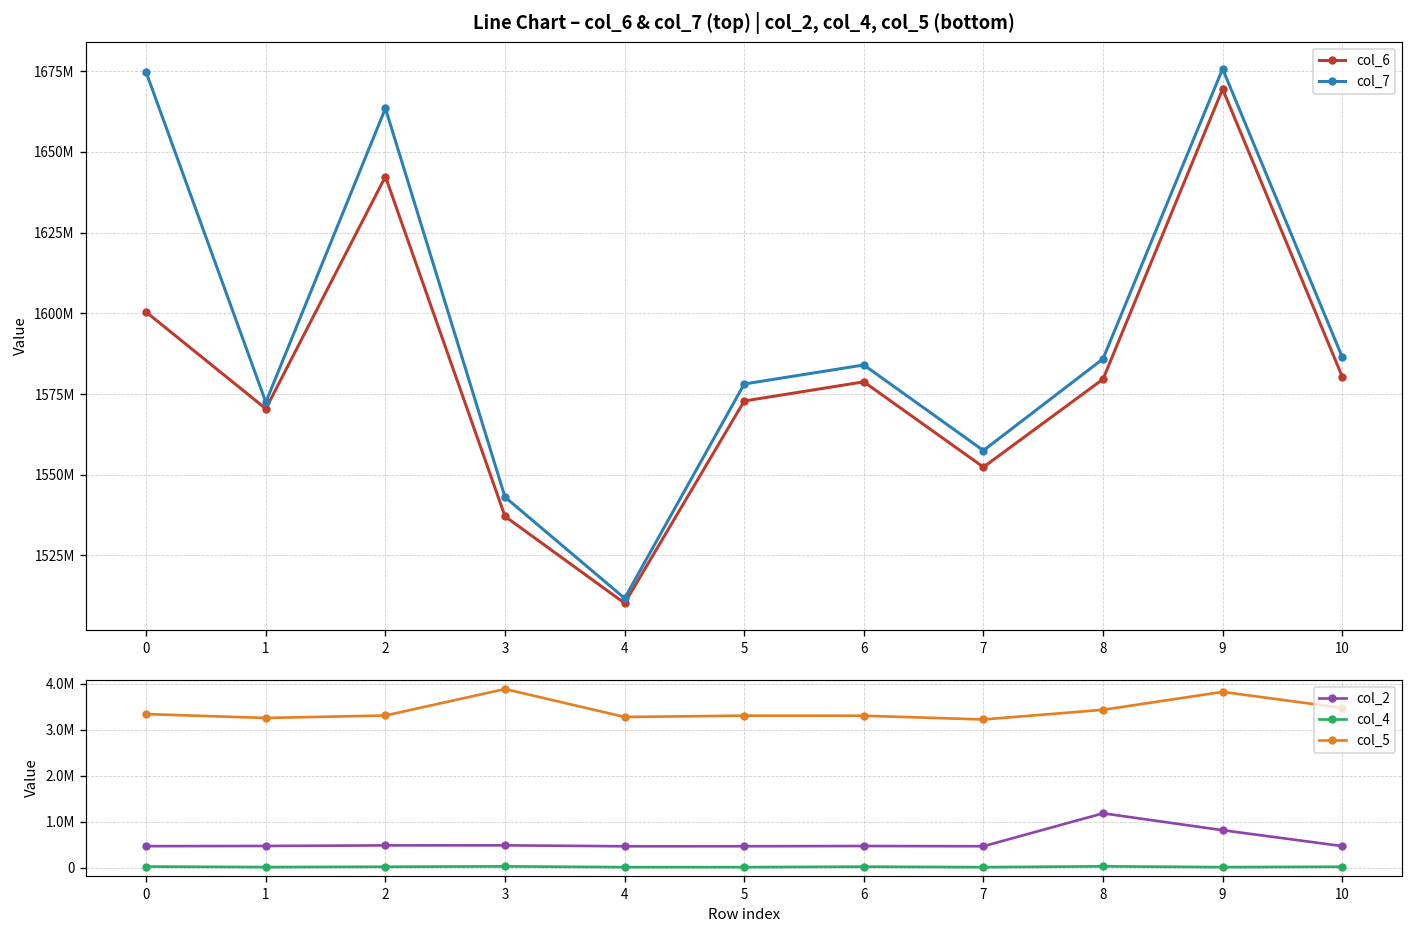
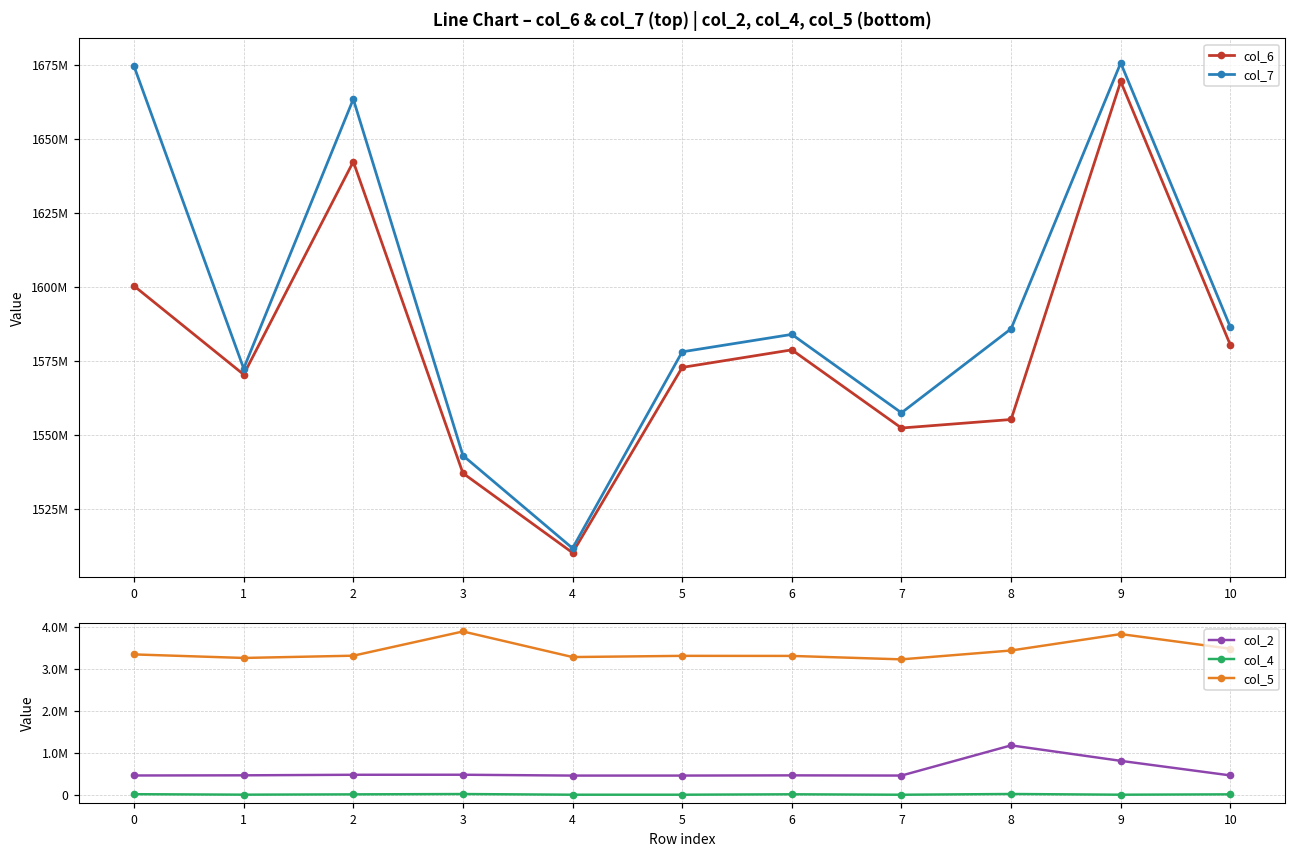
Line Chart – col_6 & col_7 (top) | col_2, col_4, col_5 (bottom), col_6, 8: 1580000000 -> 1555000000
